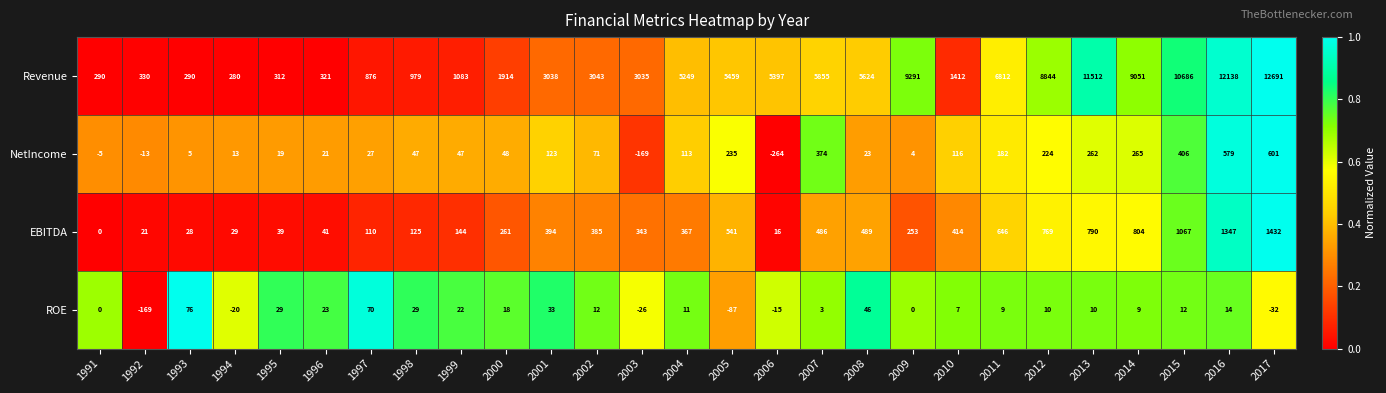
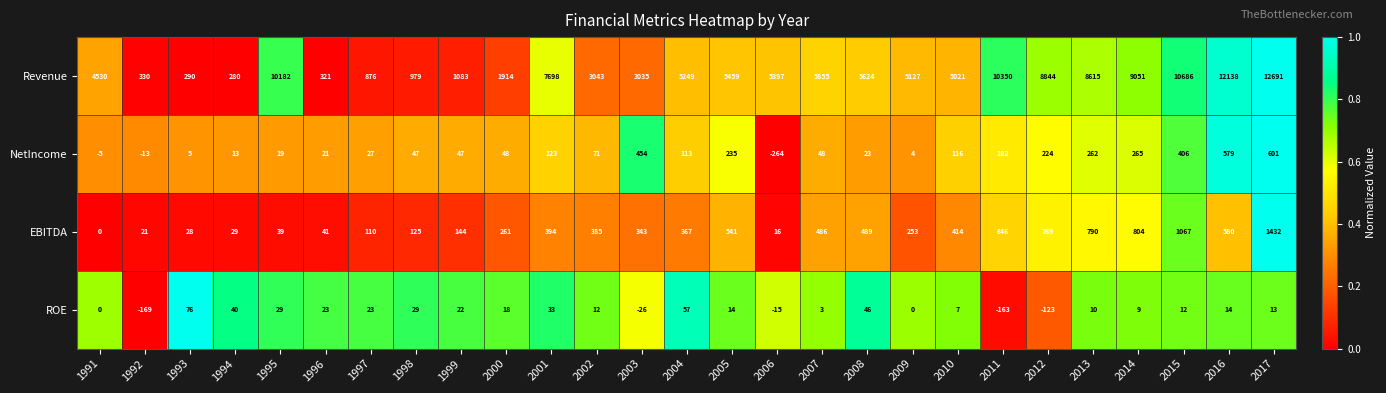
Revenue, 1991: 290 -> 4530
Revenue, 1995: 312 -> 10182
Revenue, 2001: 3038 -> 7698
Revenue, 2009: 9291 -> 5127
Revenue, 2010: 1412 -> 5021
Revenue, 2011: 6812 -> 10350
Revenue, 2013: 11512 -> 8615
NetIncome, 2003: -169 -> 454
NetIncome, 2007: 374 -> 48
EBITDA, 2016: 1347 -> 580
ROE, 1994: -20 -> 40
ROE, 1997: 70 -> 23
ROE, 2004: 11 -> 57
ROE, 2005: -87 -> 14
ROE, 2011: 9 -> -163
ROE, 2012: 10 -> -123
ROE, 2017: -32 -> 13
